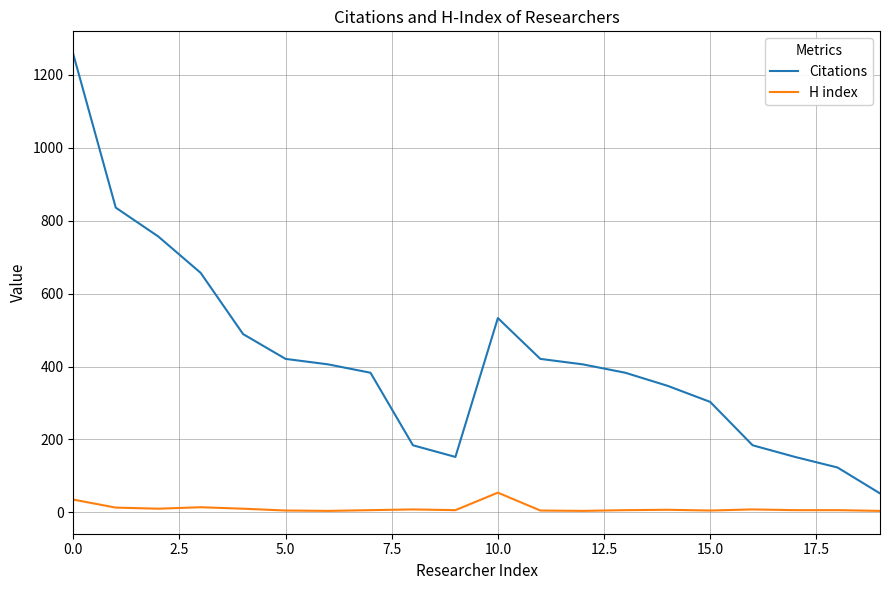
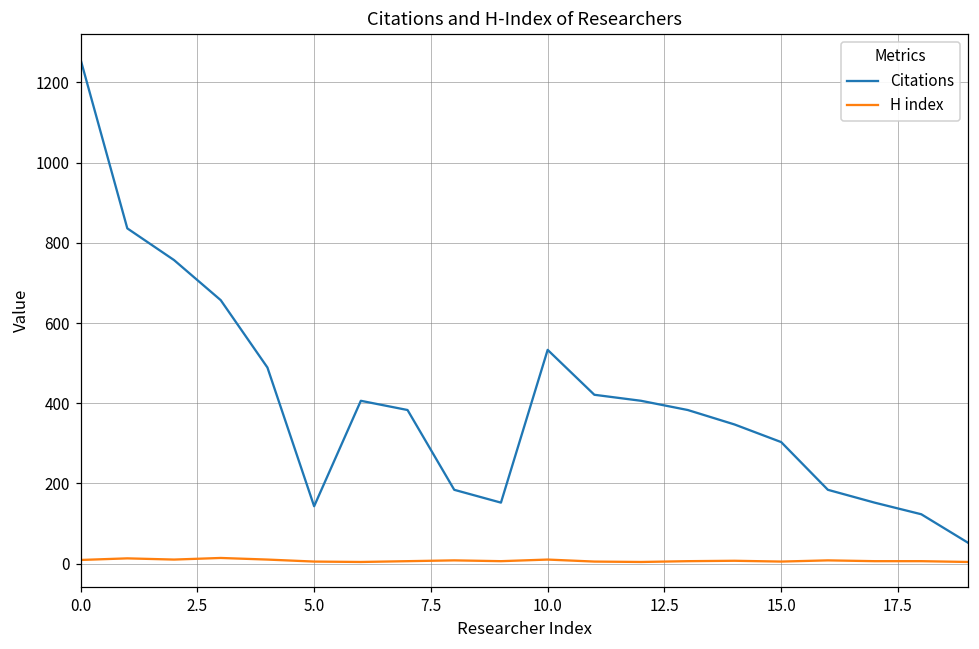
H index, 0.0: 40 -> 10
Citations, 5.0: 420 -> 140
H index, 10.0: 50 -> 10
